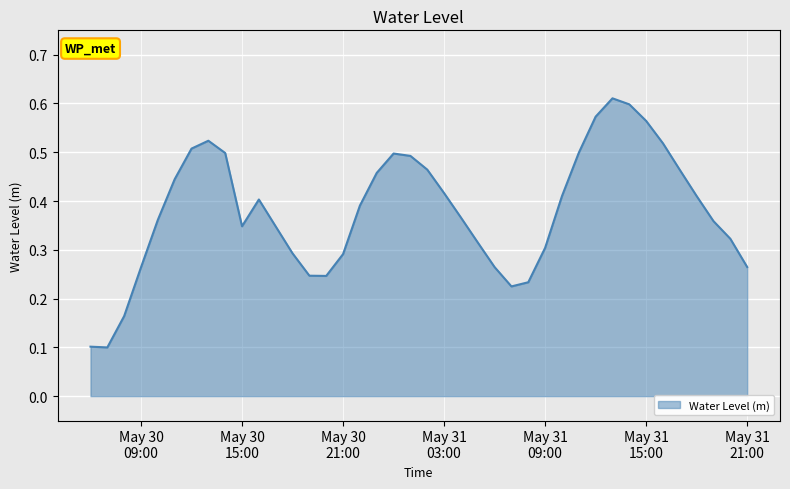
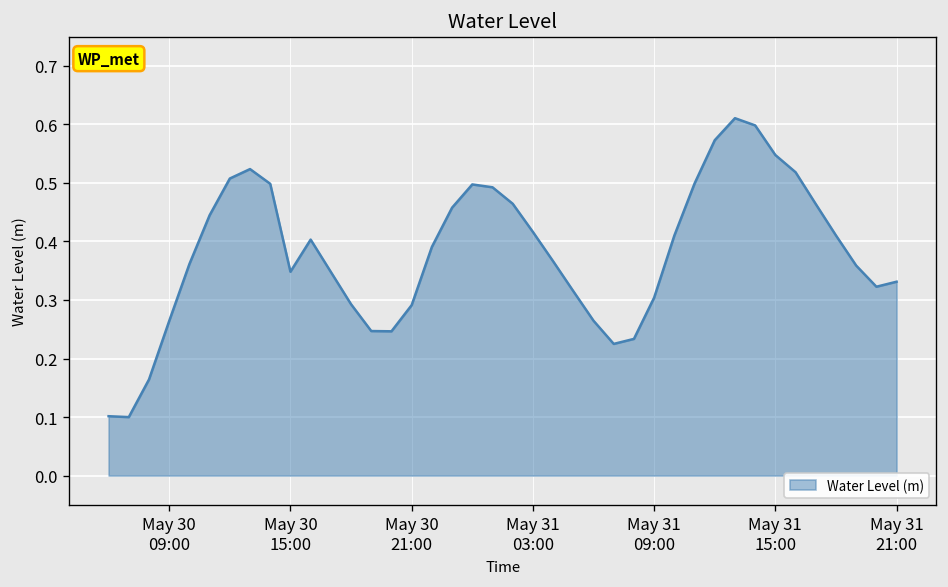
May 31 15:00: 0.56 -> 0.55
May 31 21:00: 0.26 -> 0.33
